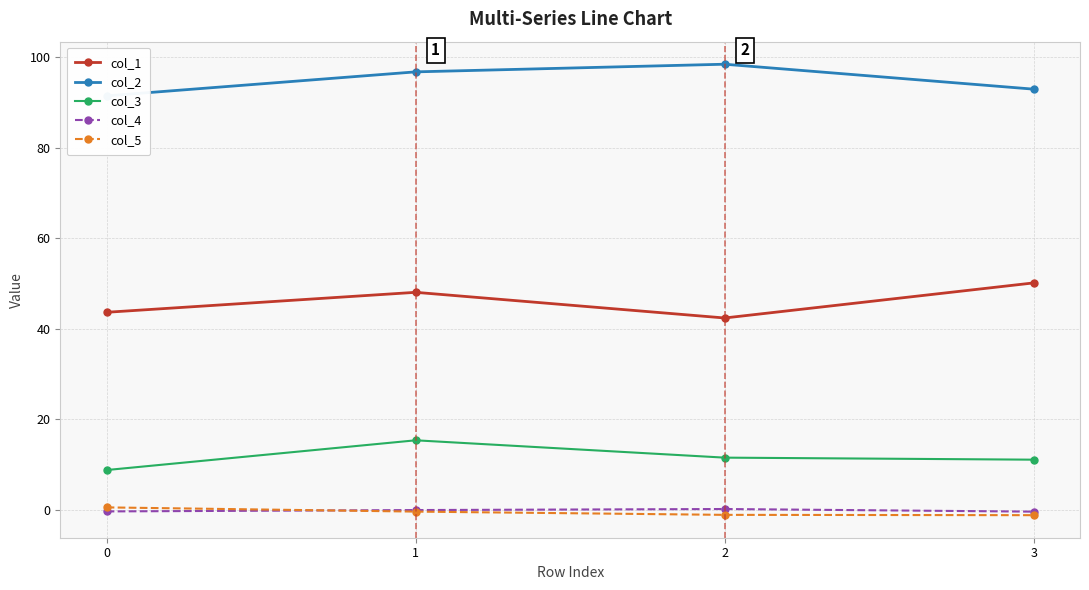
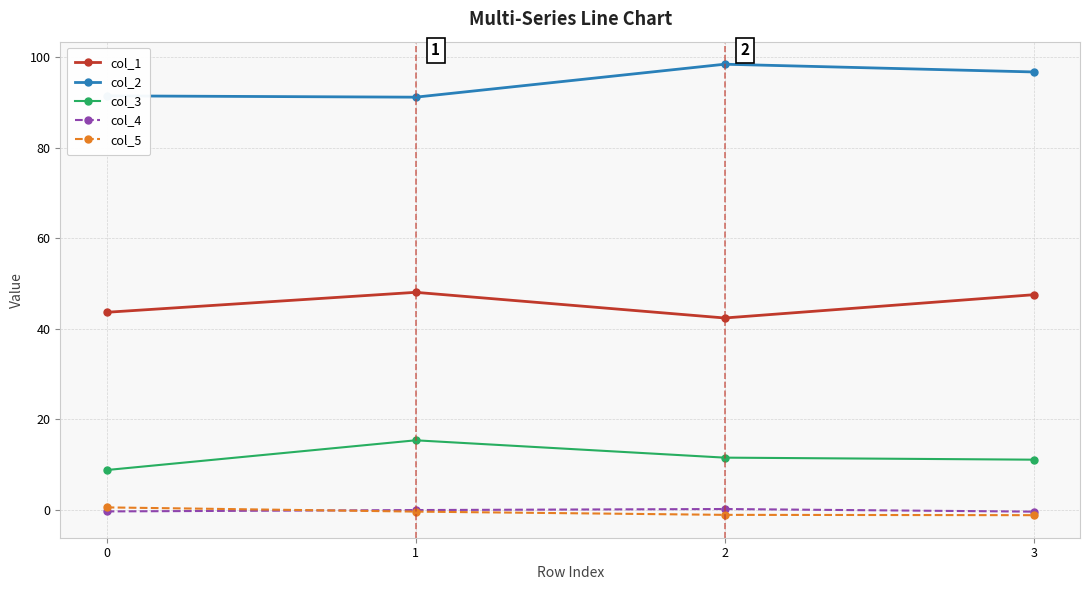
col_2, 1: 97 -> 91
col_1, 3: 50 -> 48
col_2, 3: 93 -> 97
